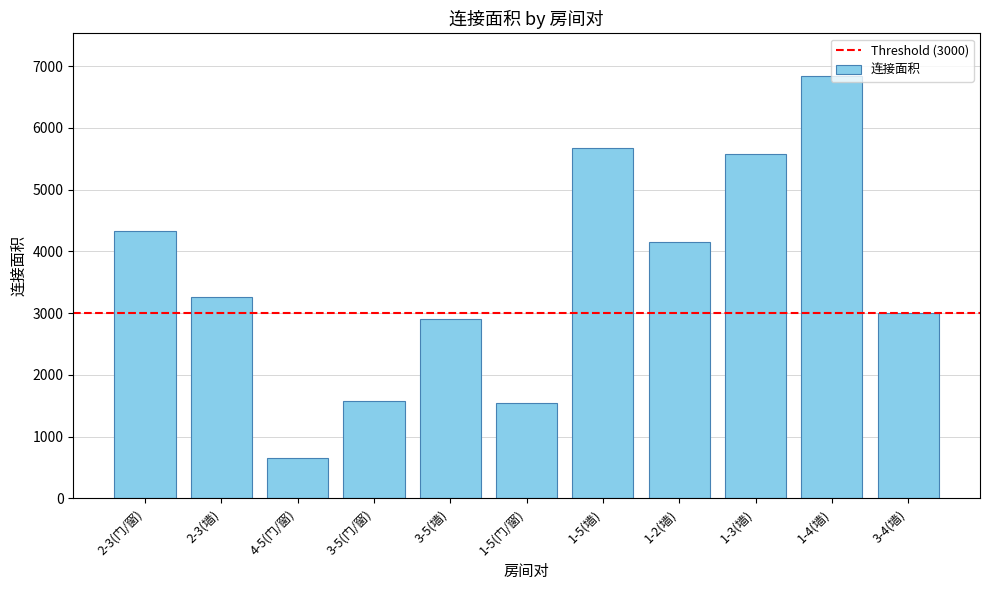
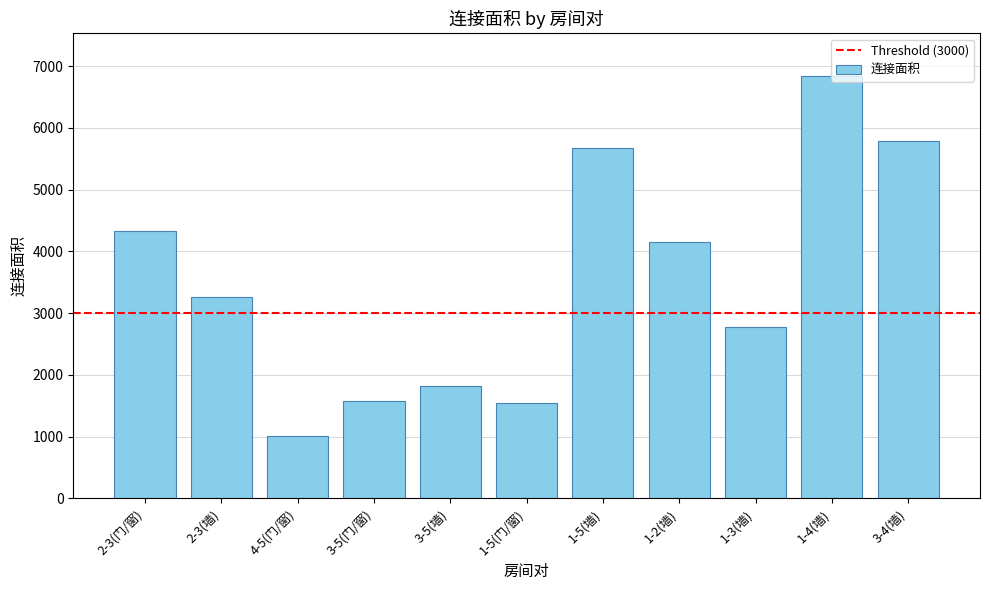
4-5(门/窗): 600 -> 1000
3-5(墙): 2900 -> 1800
1-3(墙): 5600 -> 2800
3-4(墙): 3000 -> 5800
